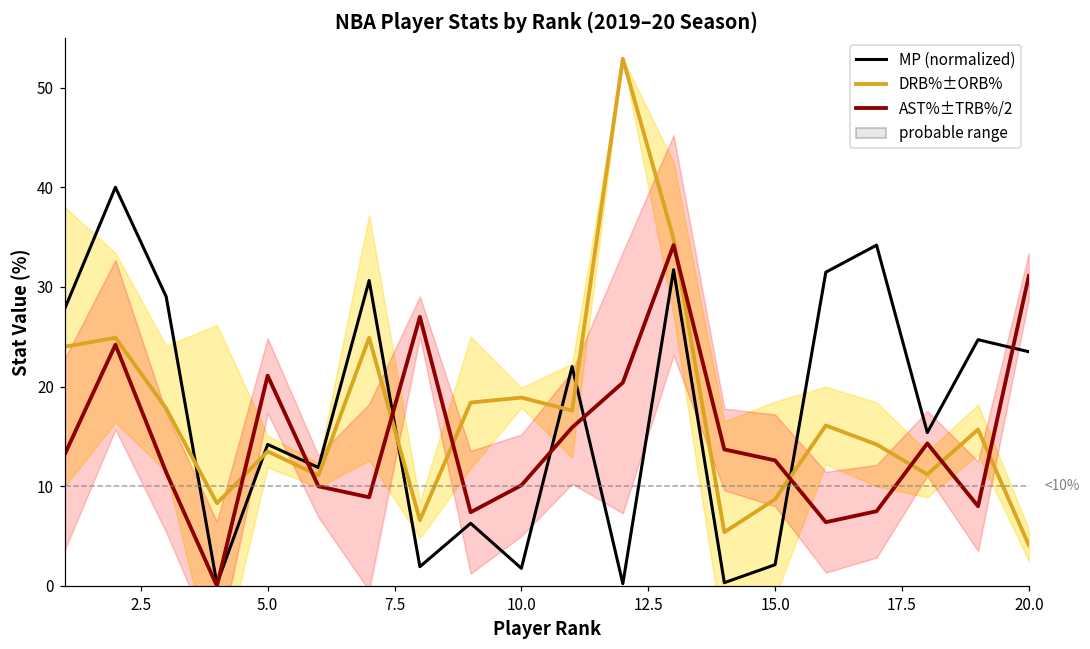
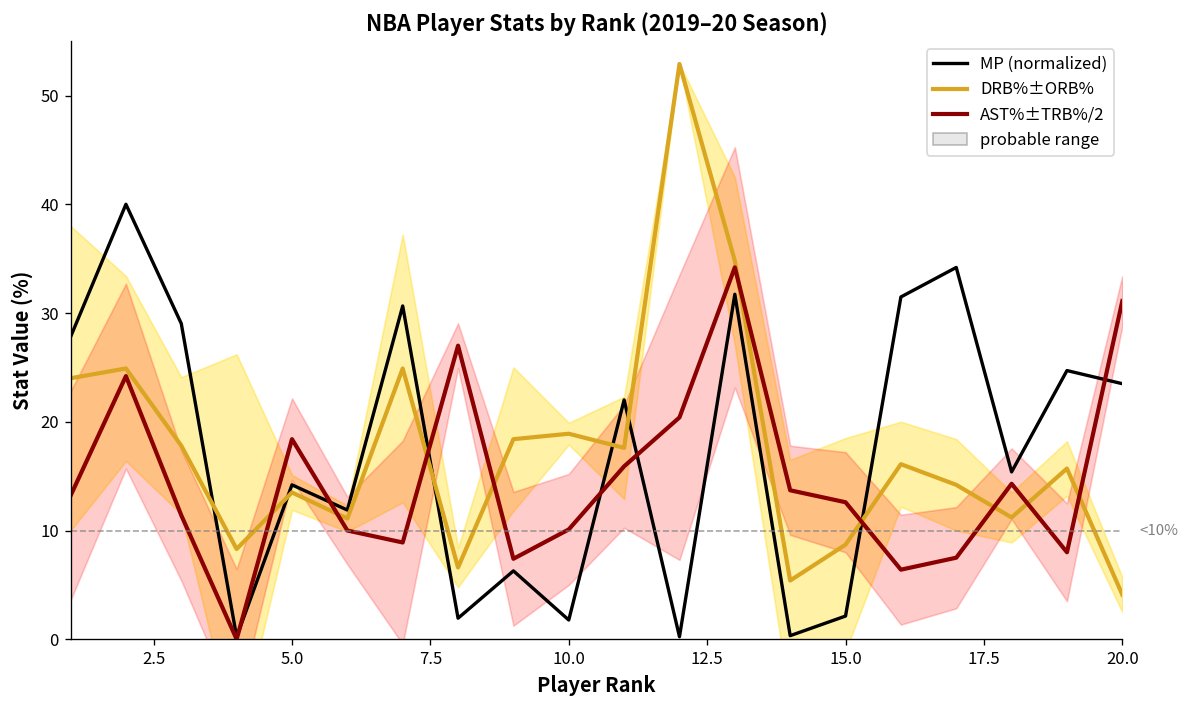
AST%±TRB%/2, 5.0: 21 -> 18
